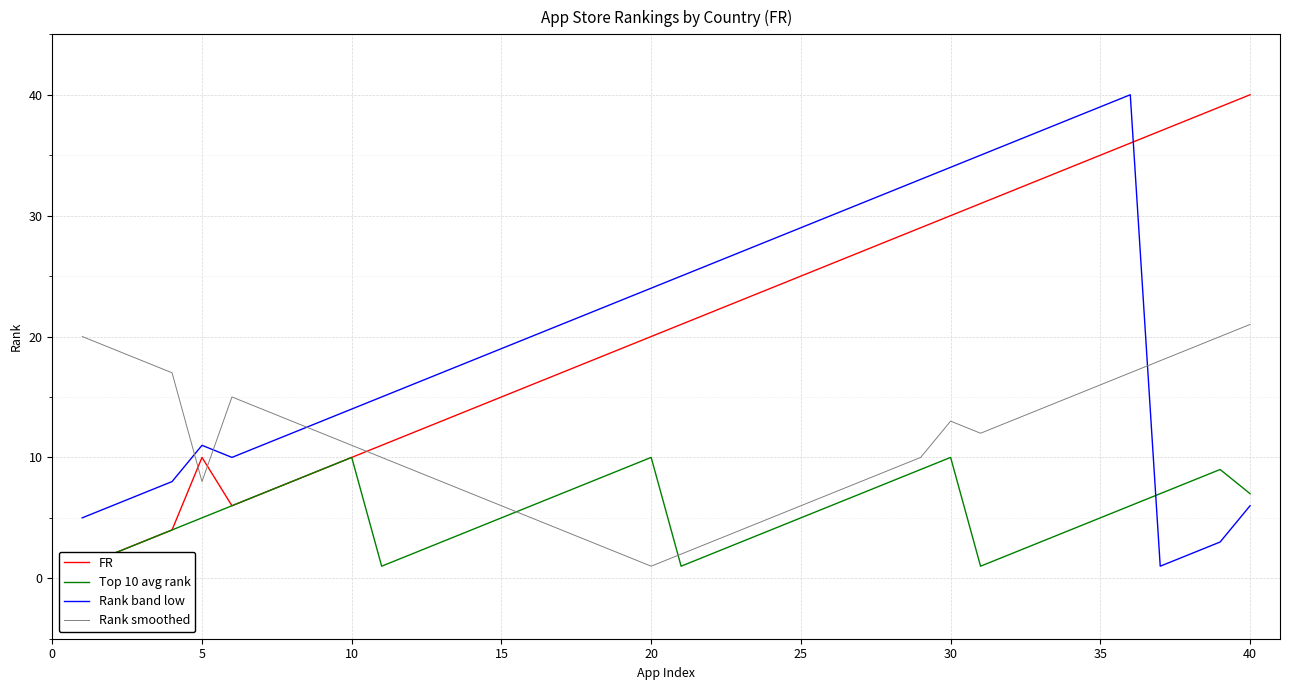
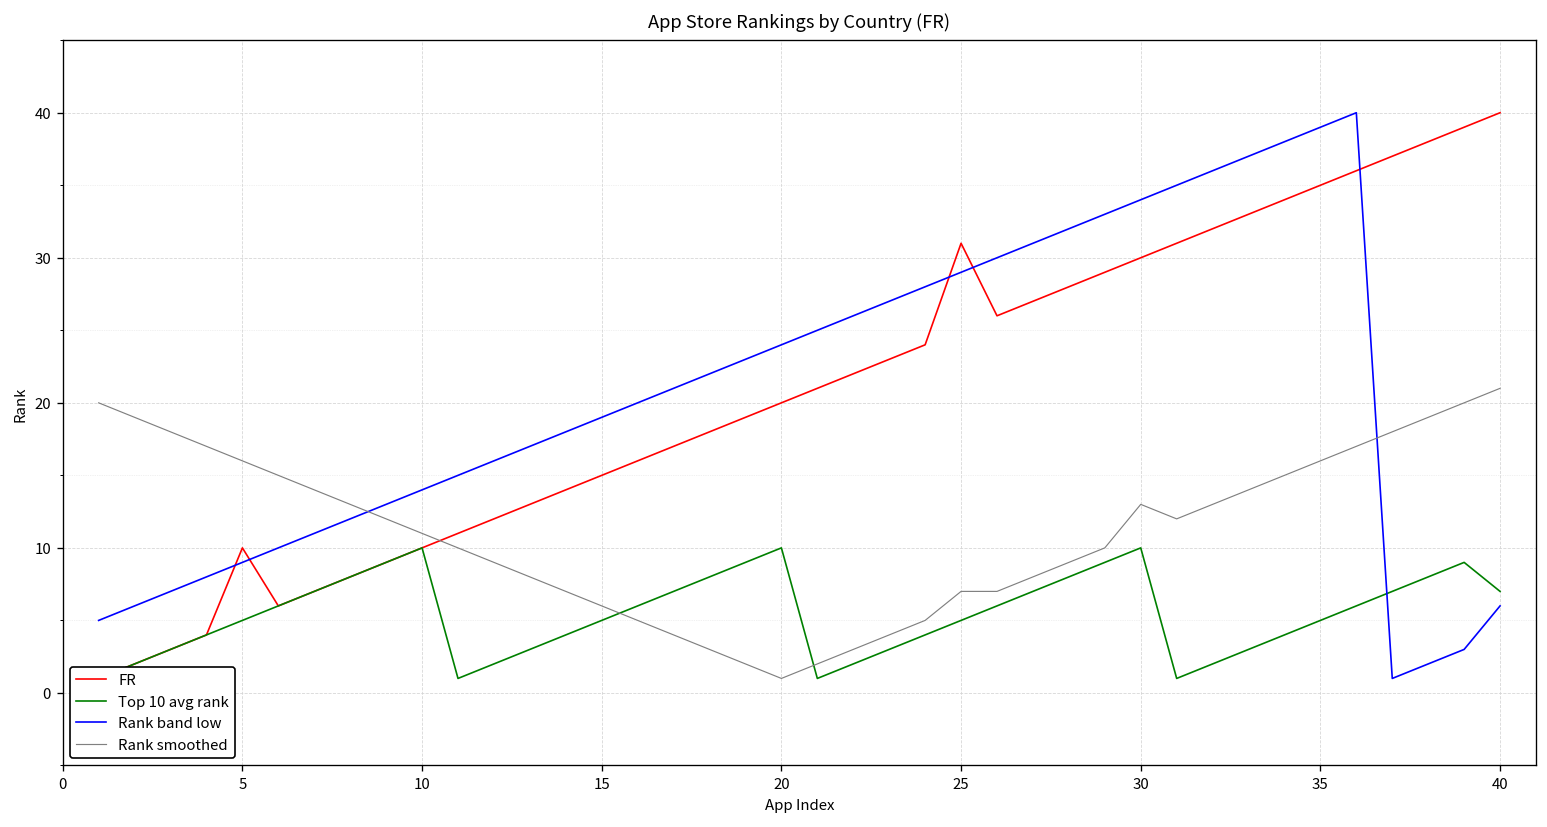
Rank band low, 5: 11 -> 9
Rank smoothed, 5: 8 -> 16
FR, 25: 25 -> 31
Rank smoothed, 25: 6 -> 7
